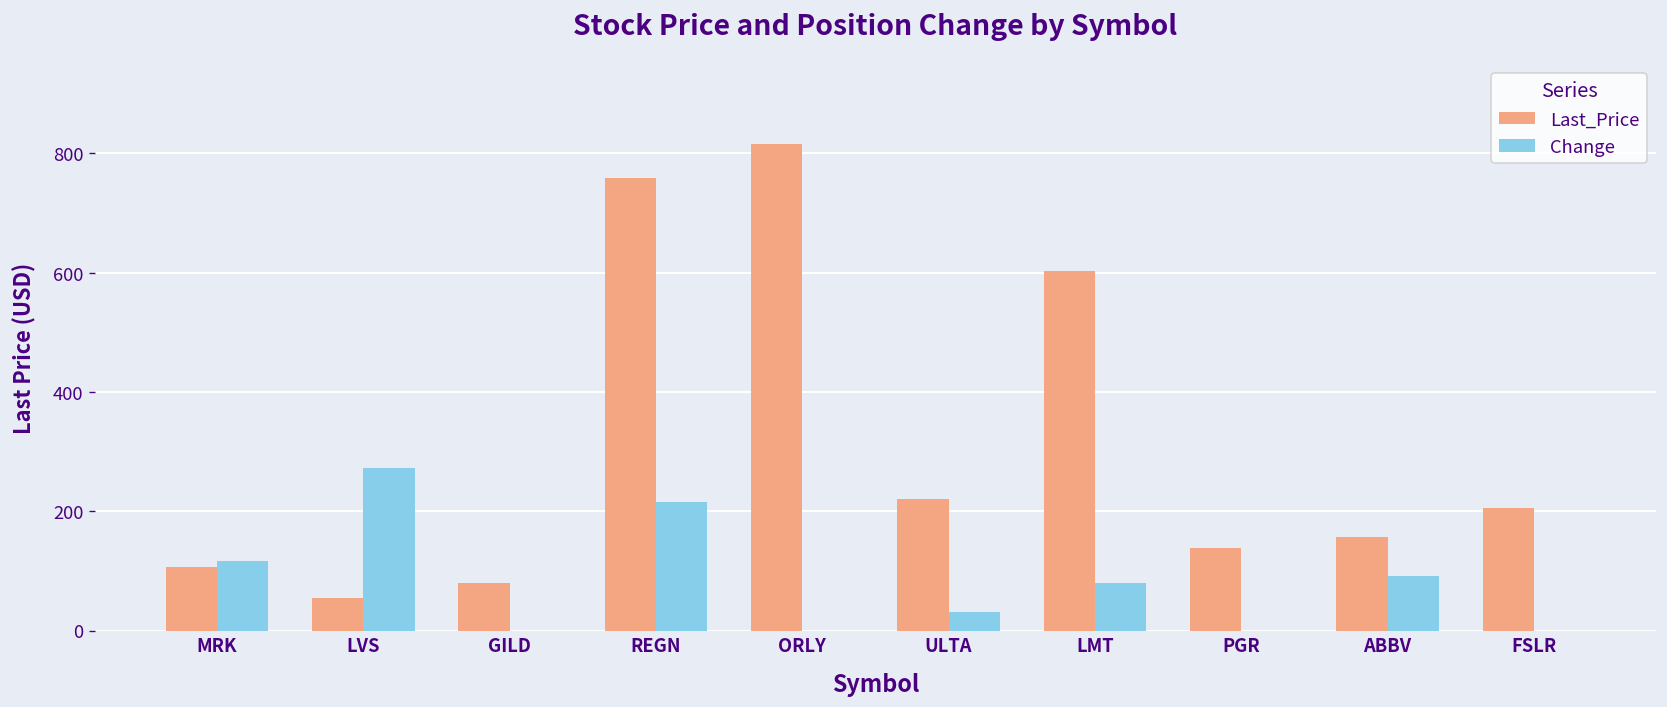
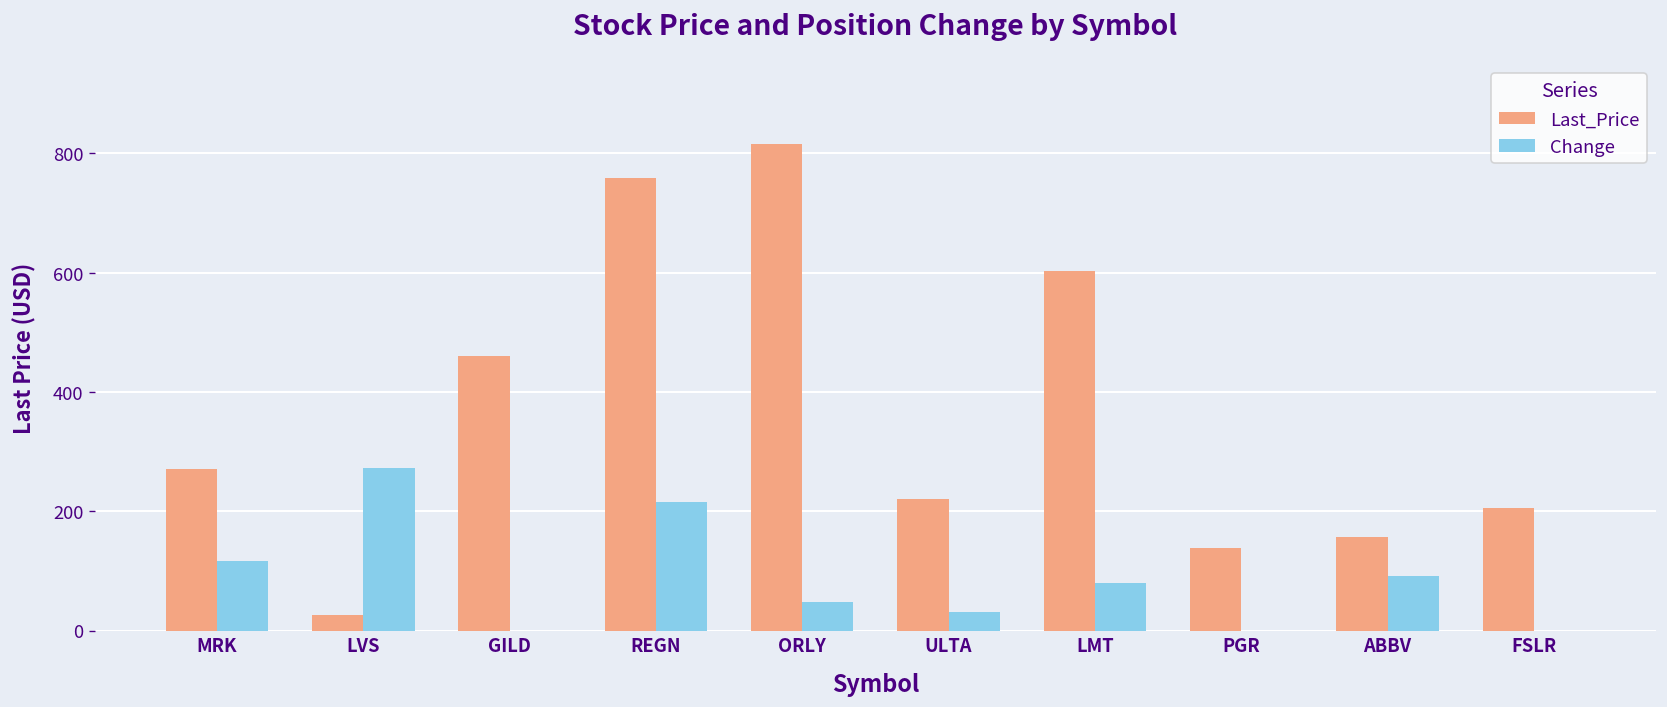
Last_Price, MRK: 110 -> 270
Last_Price, LVS: 50 -> 30
Last_Price, GILD: 80 -> 460
Change, ORLY: 0 -> 50
